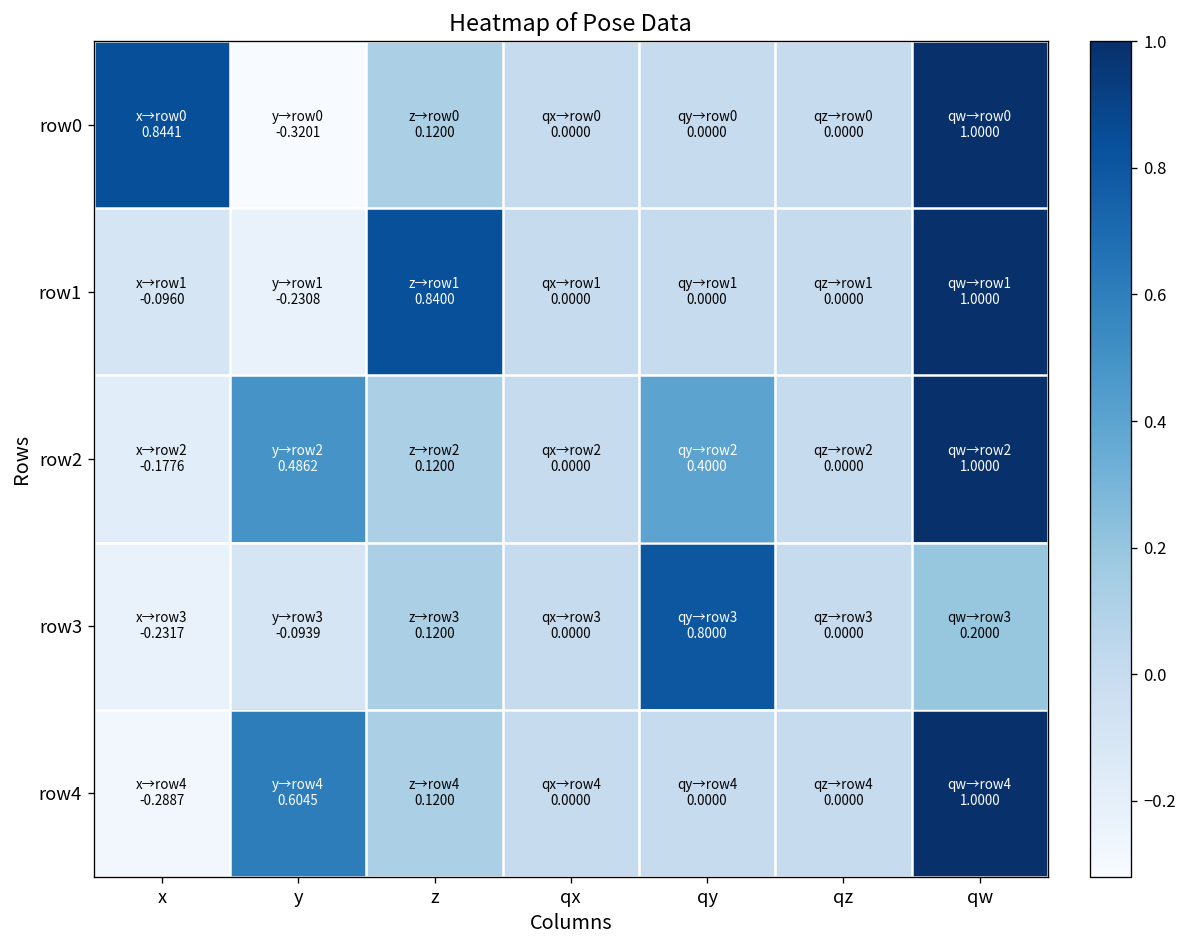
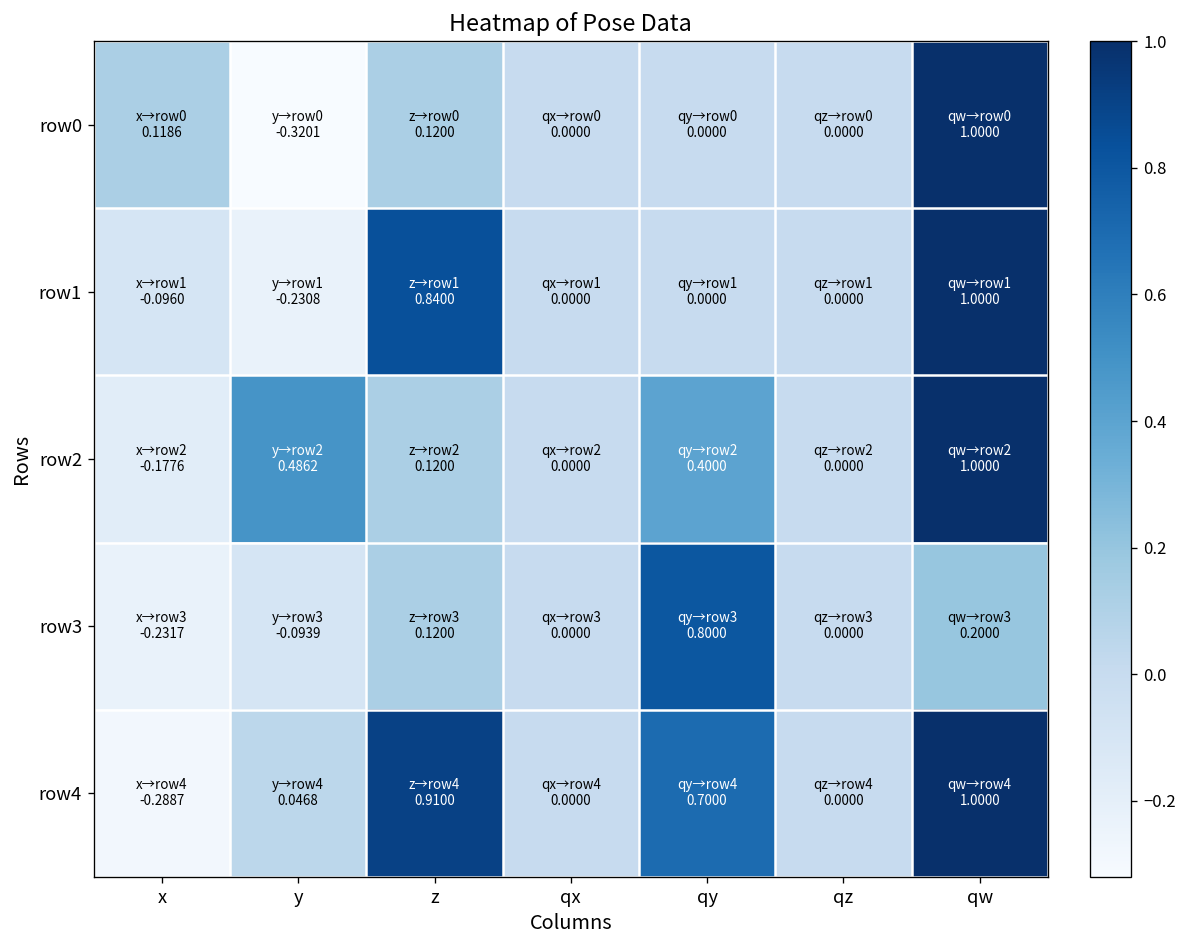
row0, x: 0.8441 -> 0.1186
row4, y: 0.6045 -> 0.0468
row4, z: 0.1200 -> 0.9100
row4, qy: 0.0000 -> 0.7000
